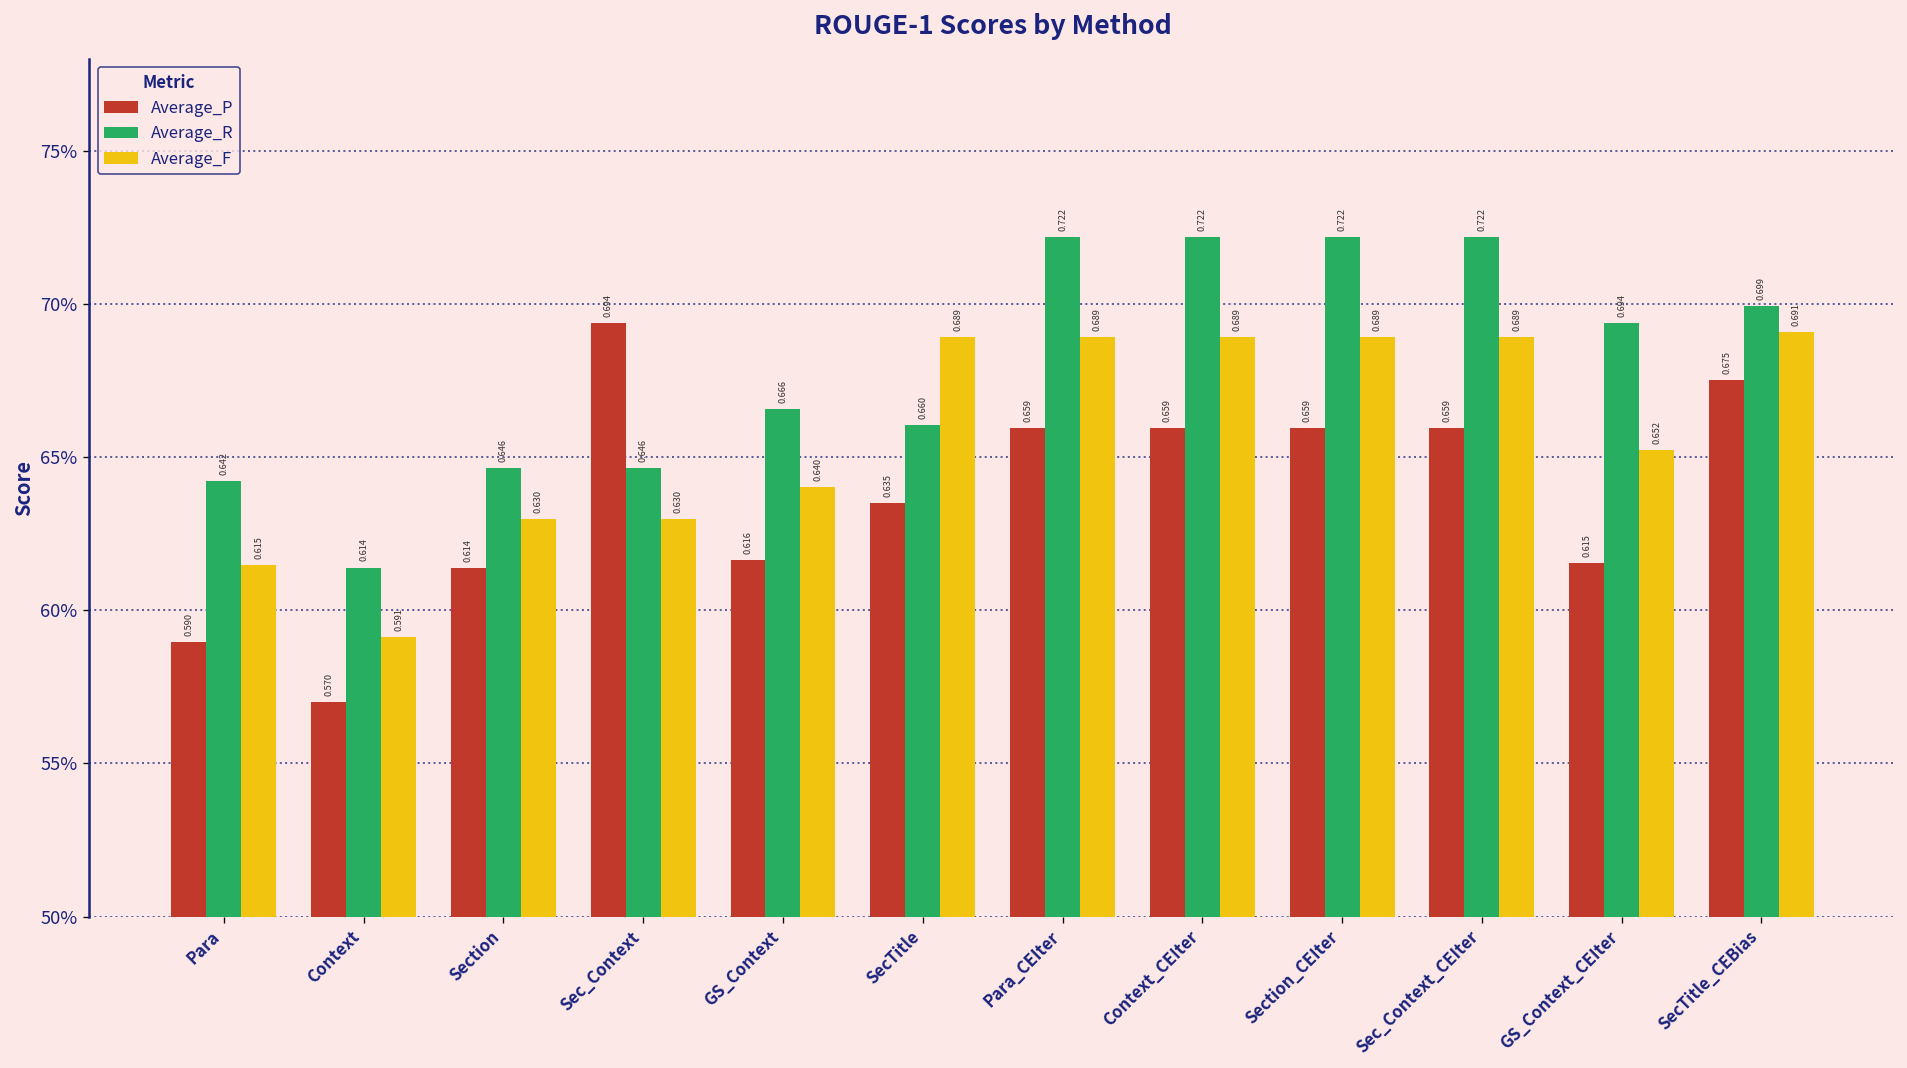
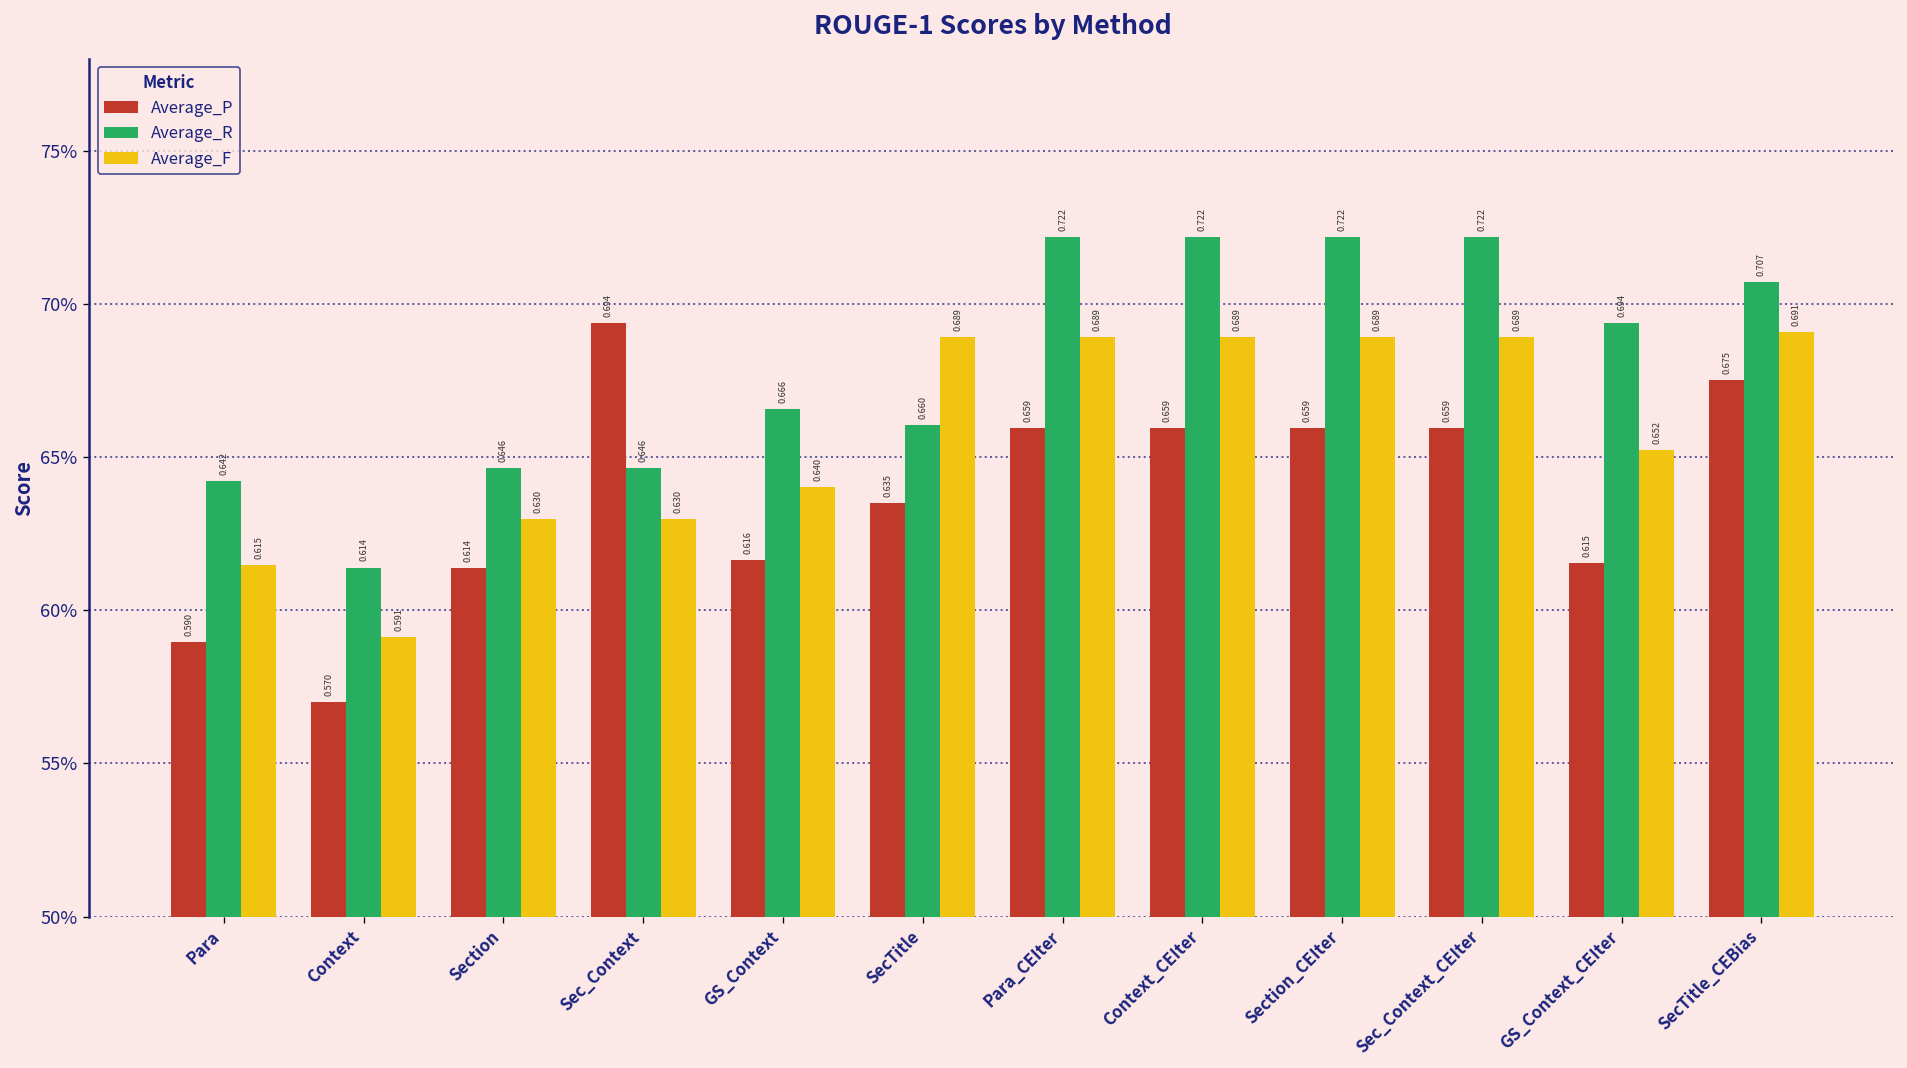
Average_R, SecTitle_CEBias: 0.699 -> 0.707
